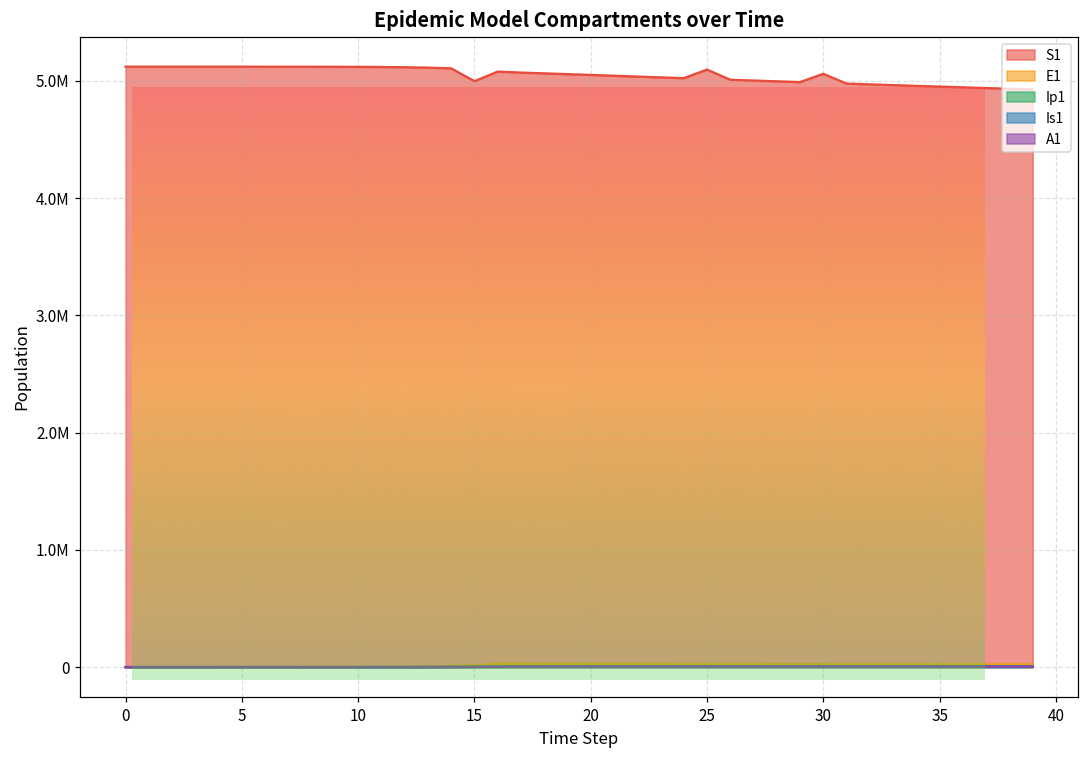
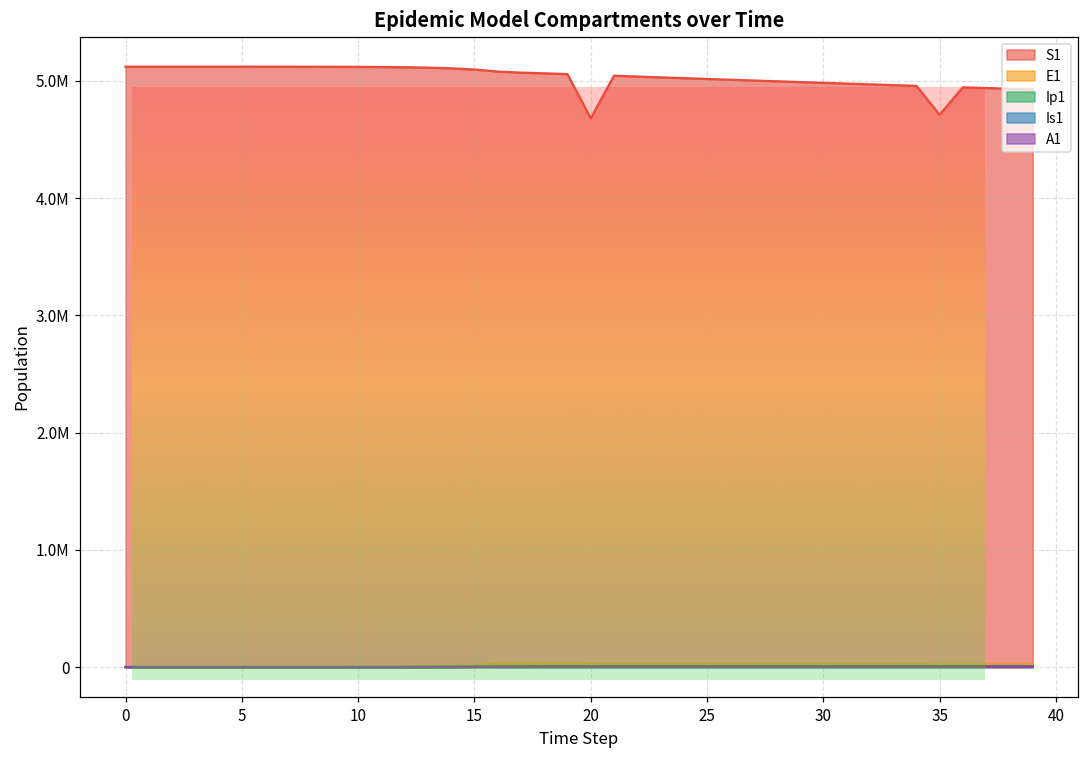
S1, 15: 5000000 -> 5100000
S1, 20: 5050000 -> 4680000
S1, 25: 5100000 -> 5020000
S1, 30: 5060000 -> 4980000
S1, 35: 4950000 -> 4710000
